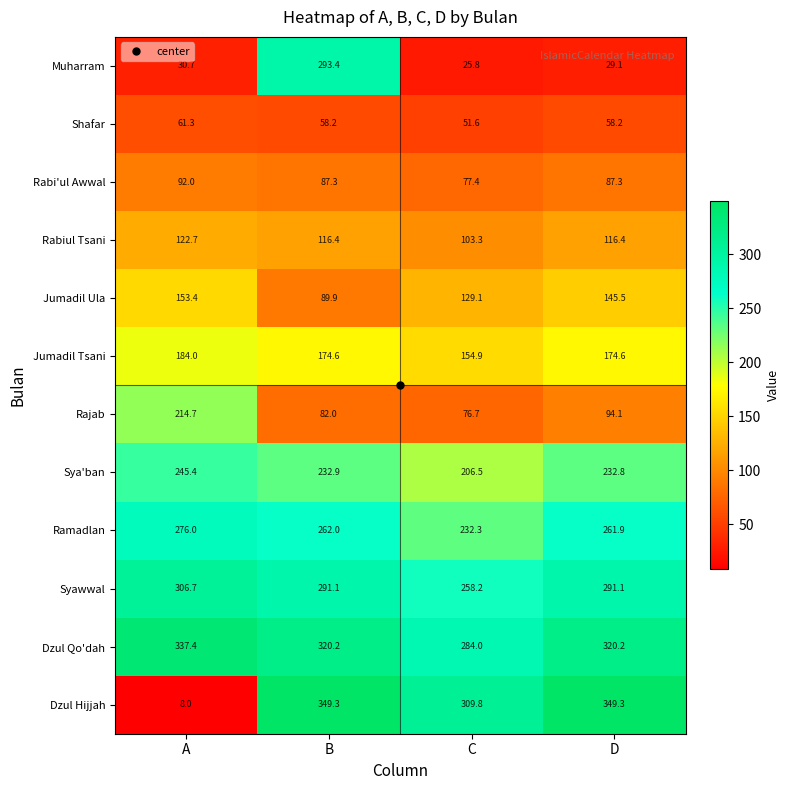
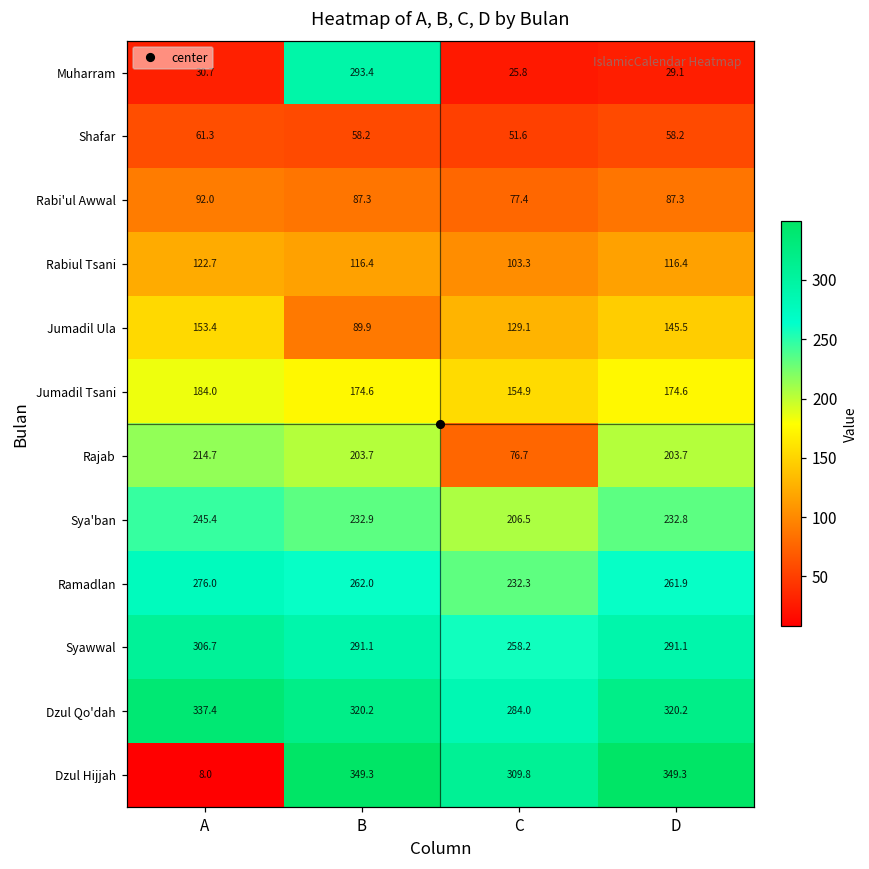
Rajab, B: 82.0 -> 203.7
Rajab, D: 94.1 -> 203.7
